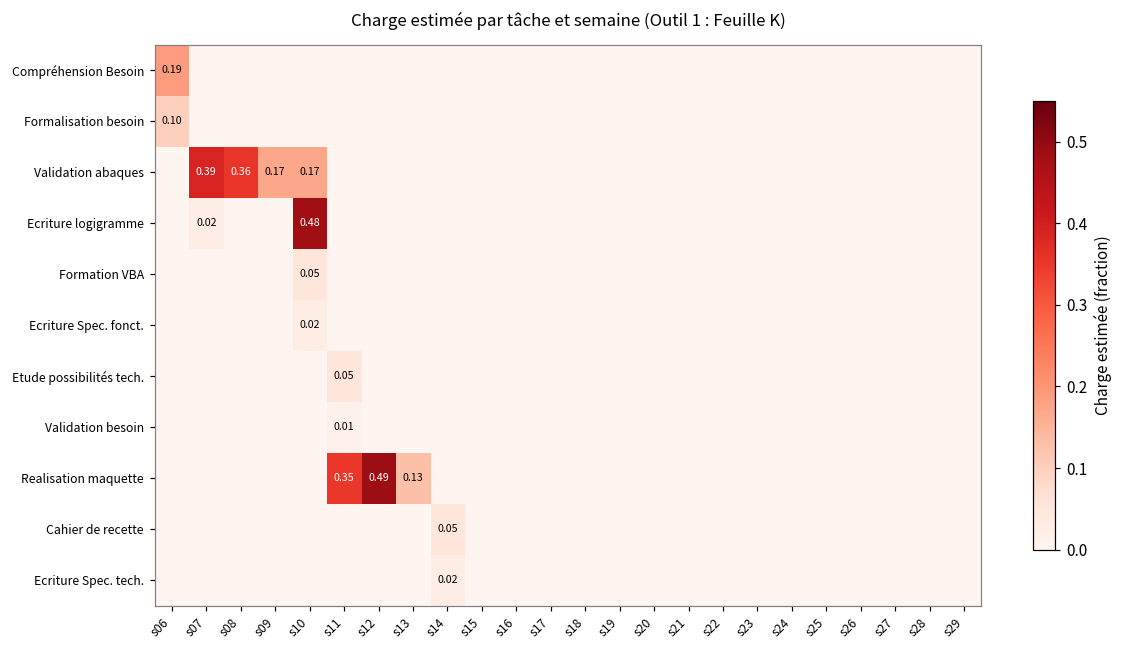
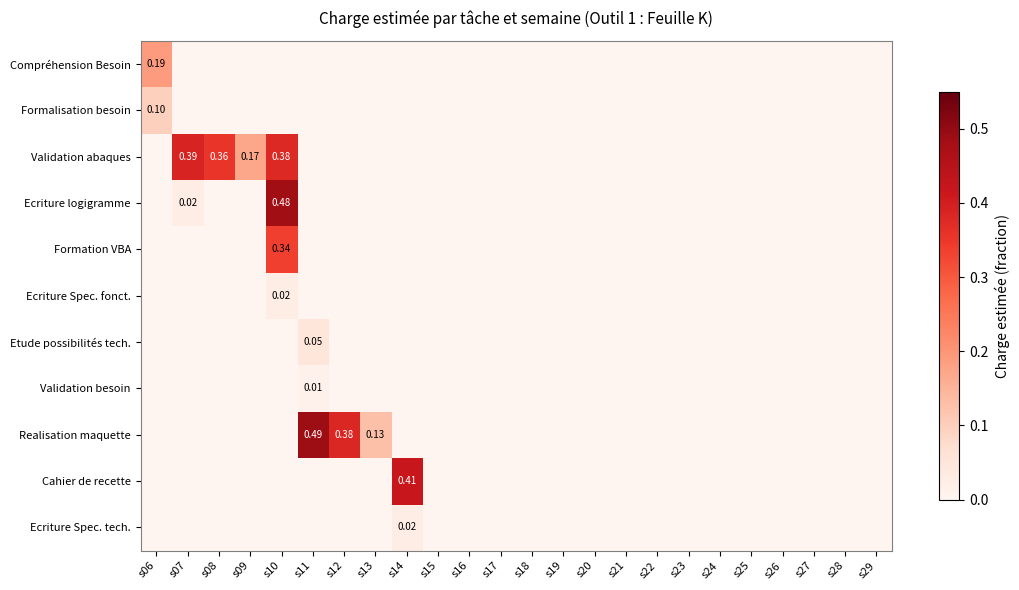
Validation abaques, s10: 0.17 -> 0.38
Formation VBA, s10: 0.05 -> 0.34
Realisation maquette, s11: 0.35 -> 0.49
Realisation maquette, s12: 0.49 -> 0.38
Cahier de recette, s14: 0.05 -> 0.41
